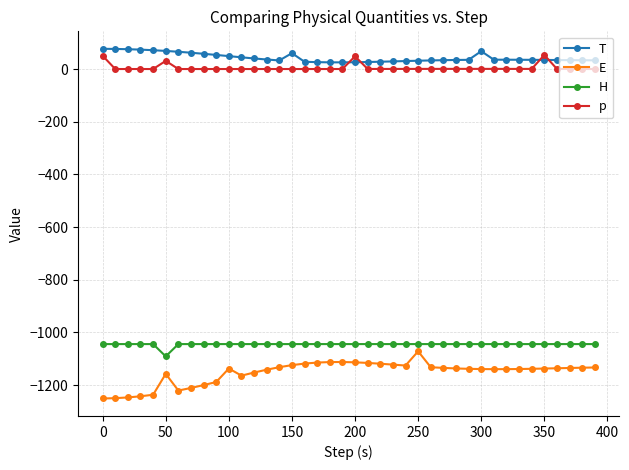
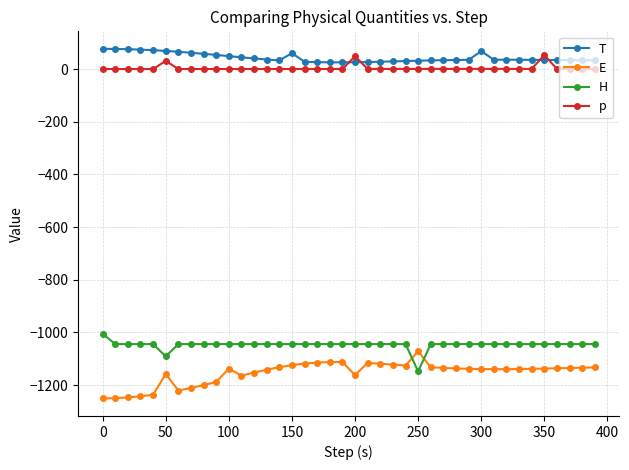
H, 0: -1040 -> -1010
p, 0: 50 -> 0
E, 200: -1110 -> -1160
H, 250: -1040 -> -1150
